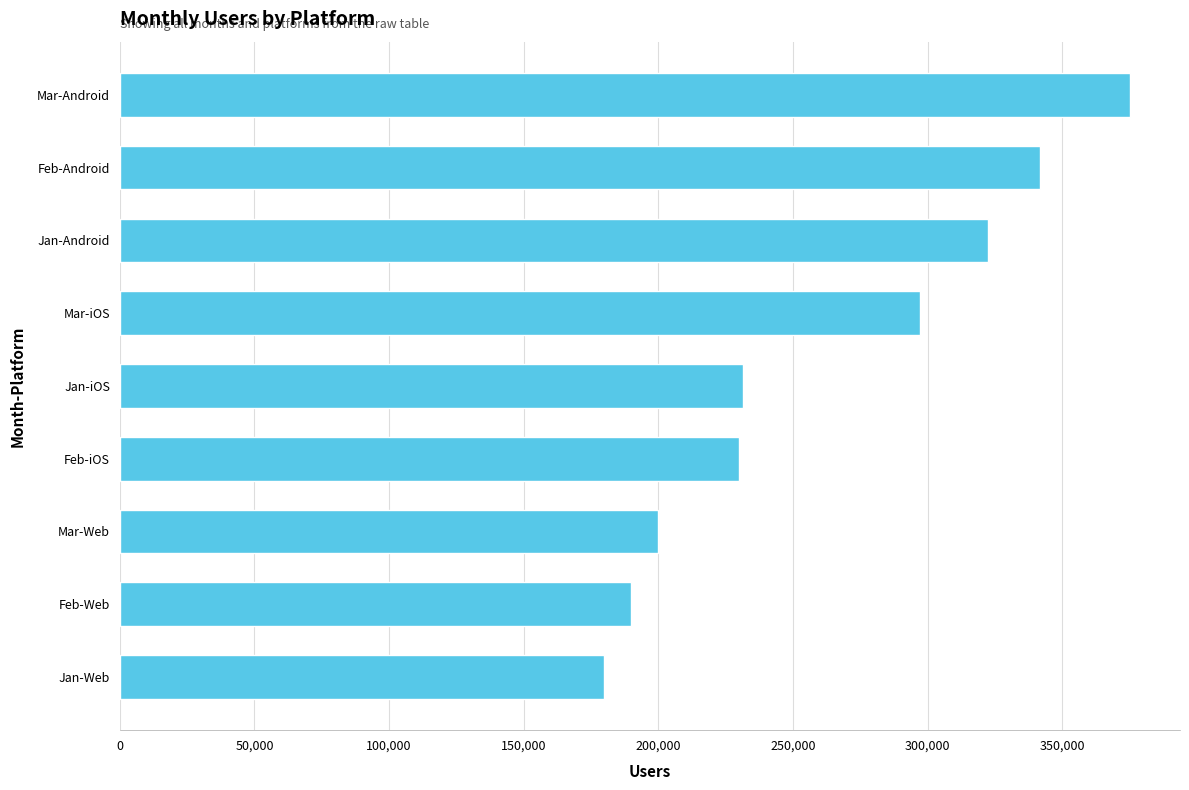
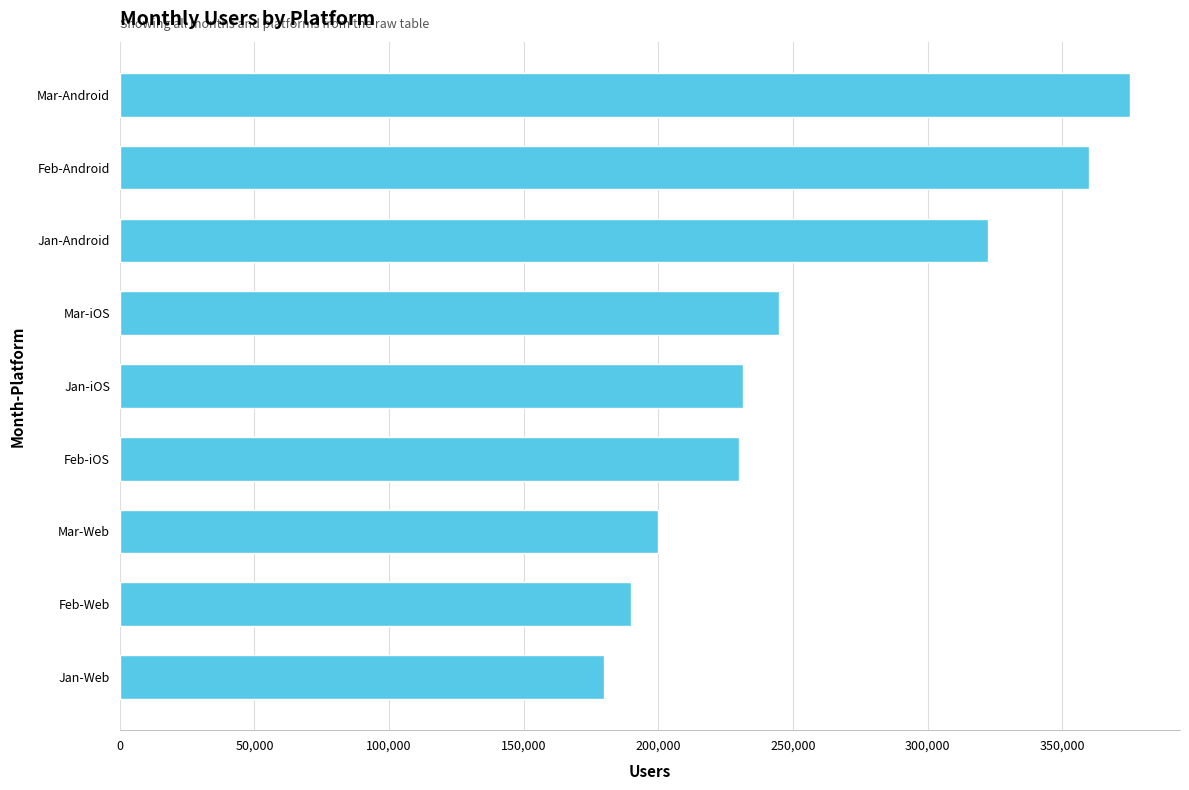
Feb-Android: 342,000 -> 360,000
Mar-iOS: 297,000 -> 245,000
